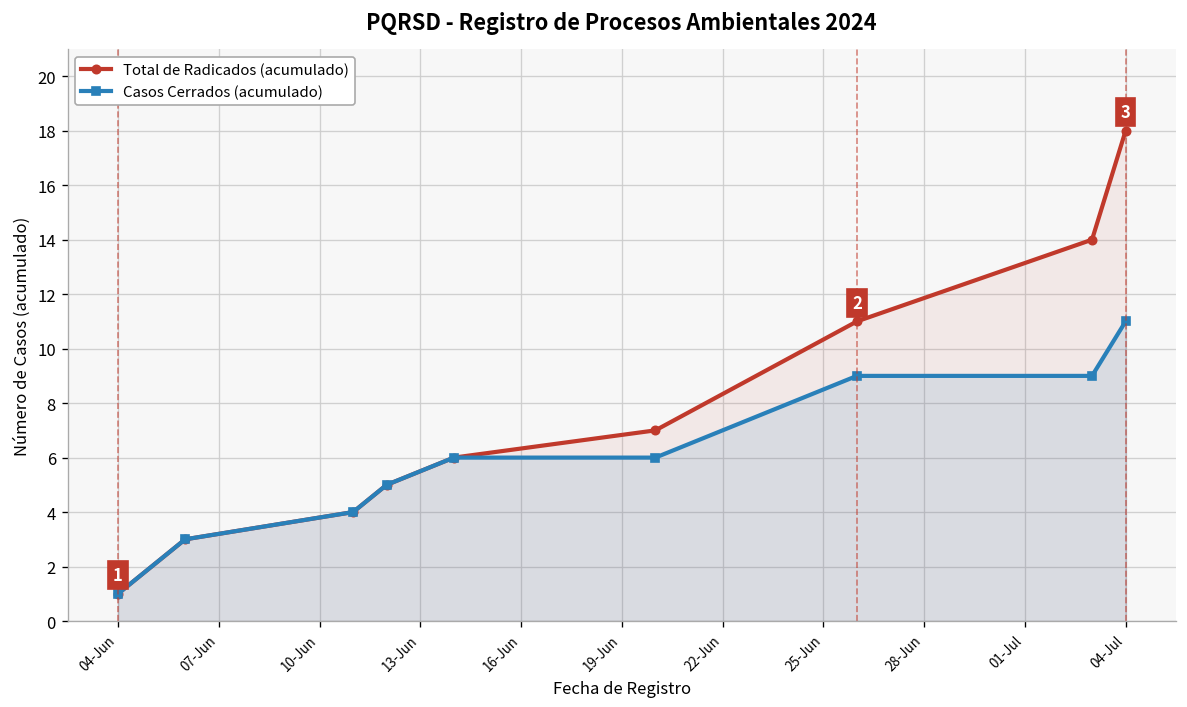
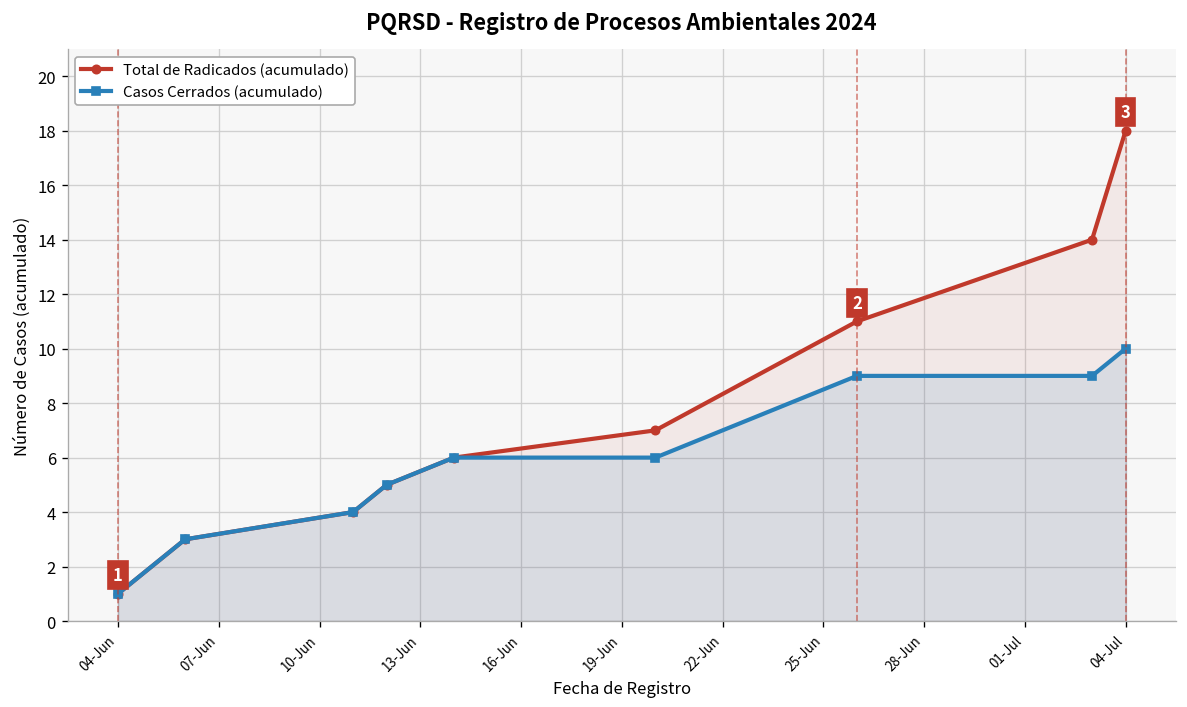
Casos Cerrados (acumulado), 04-Jul: 11 -> 10
